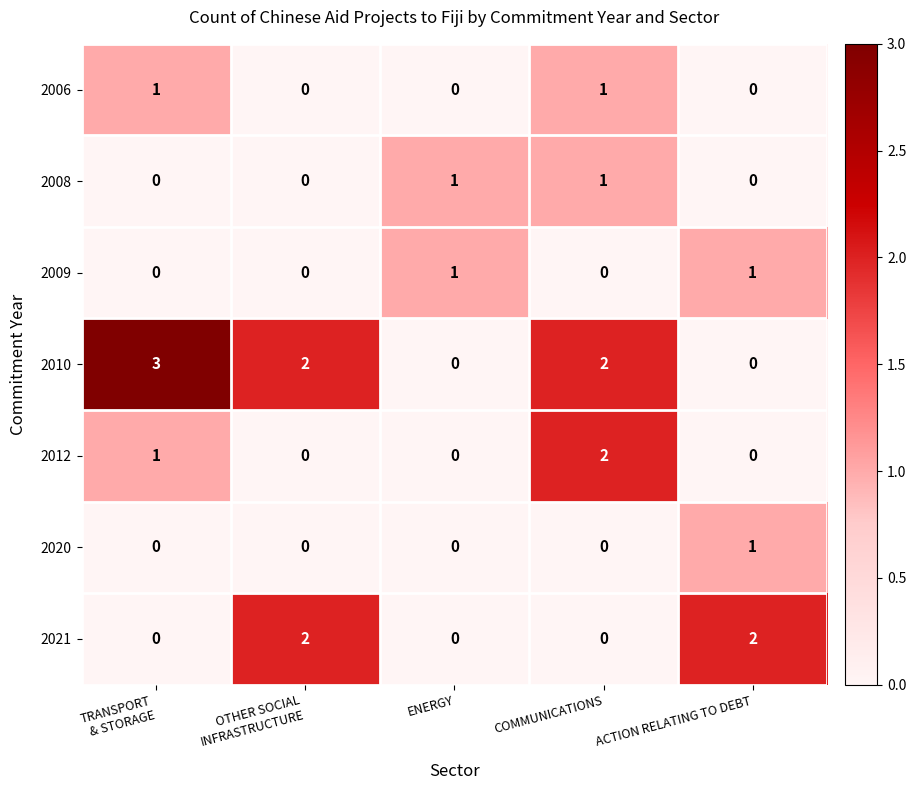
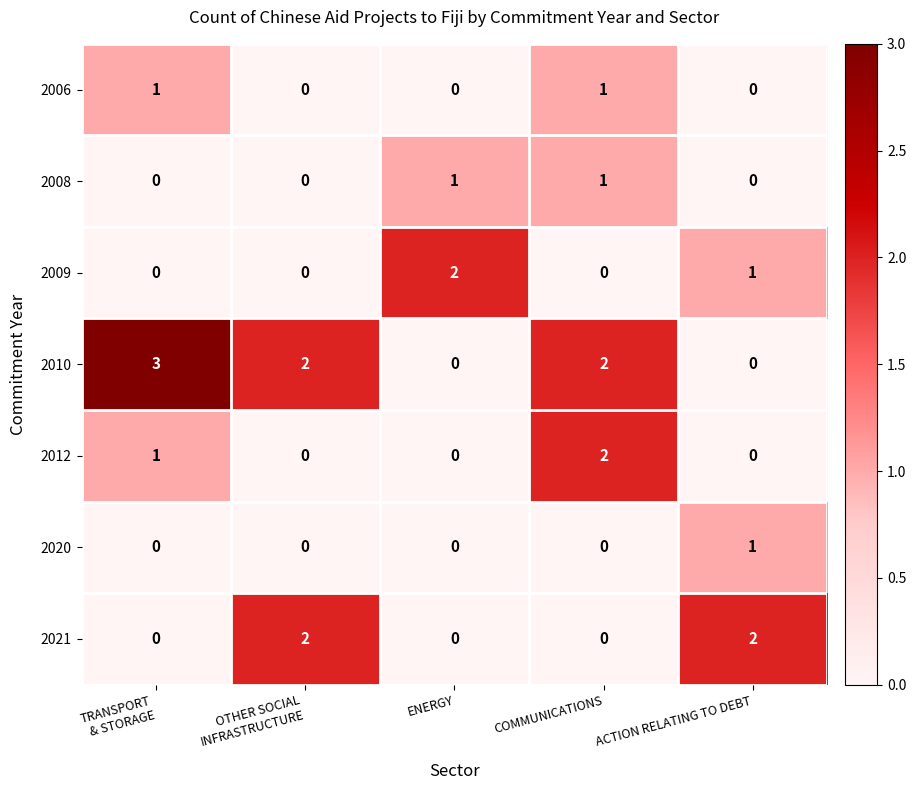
2009, ENERGY: 1 -> 2
